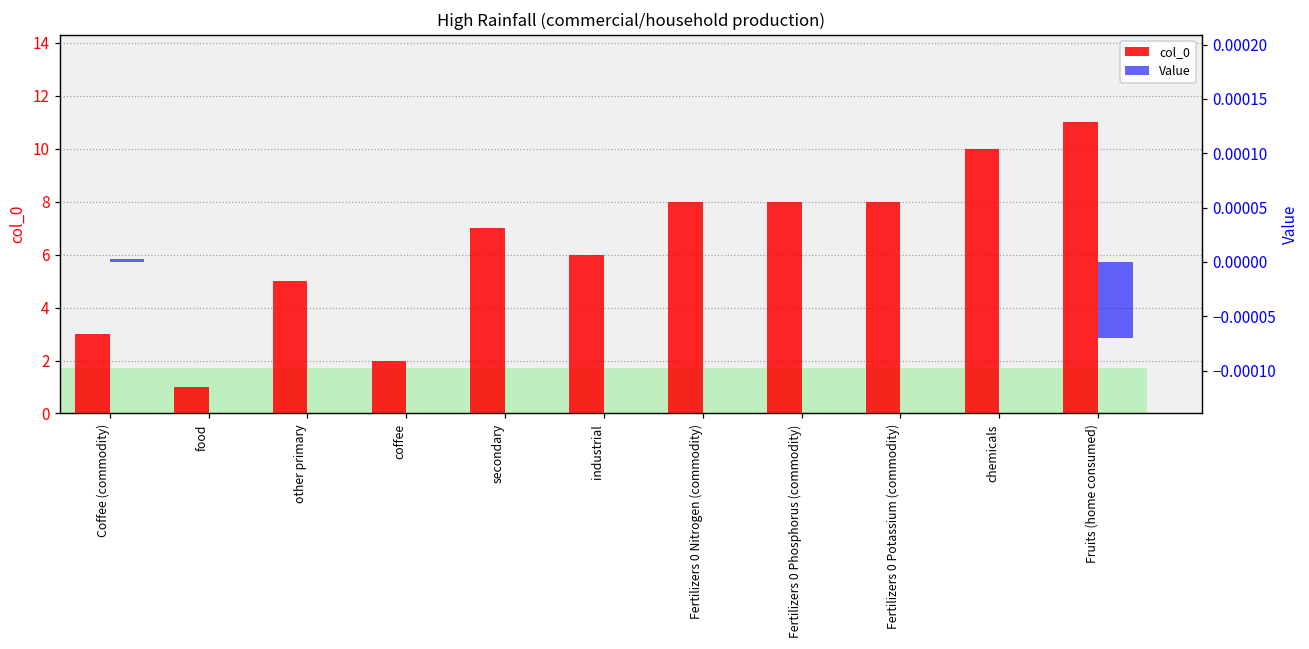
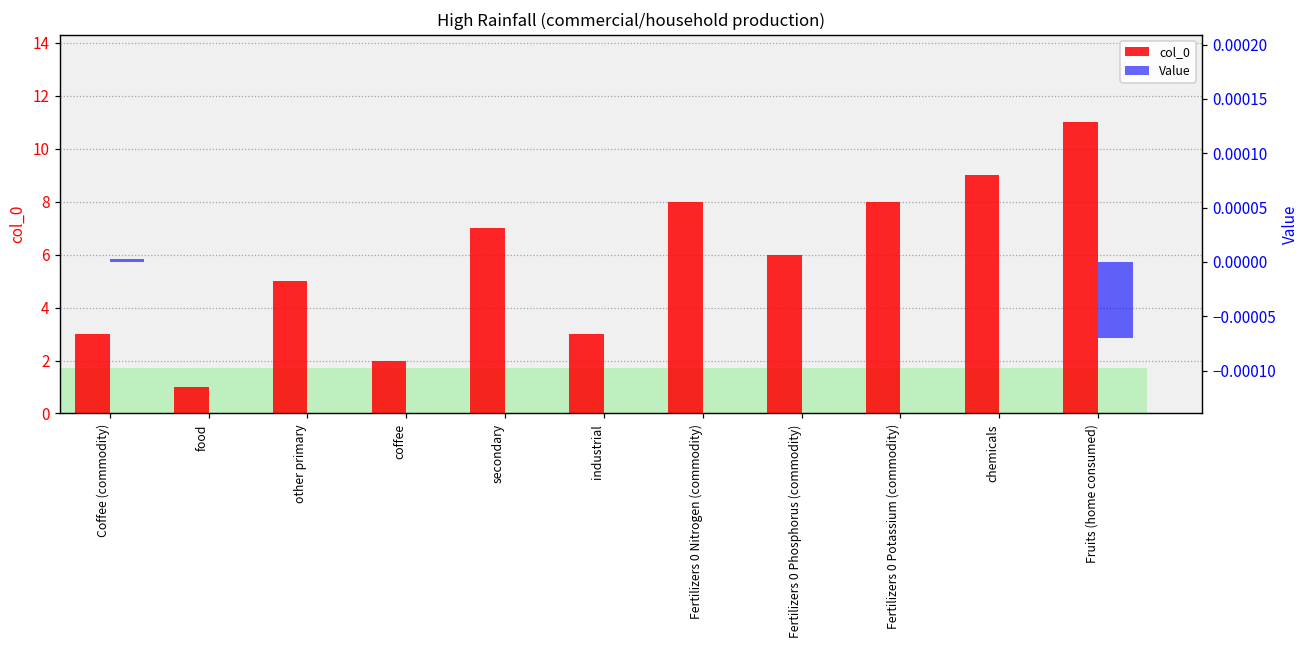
col_0, industrial: 6 -> 3
col_0, Fertilizers 0 Phosphorus (commodity): 8 -> 6
col_0, chemicals: 10 -> 9
